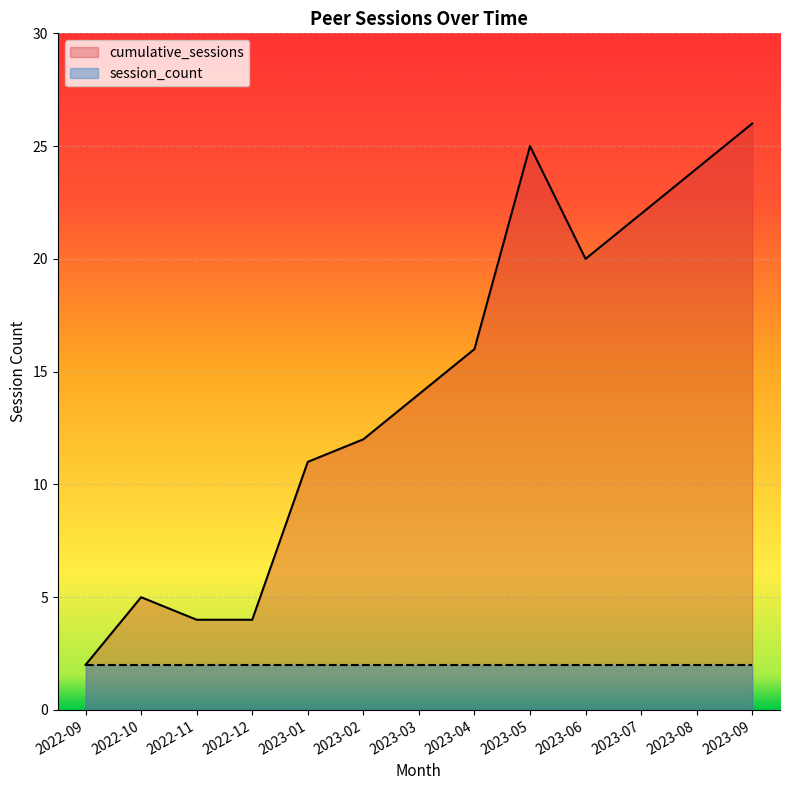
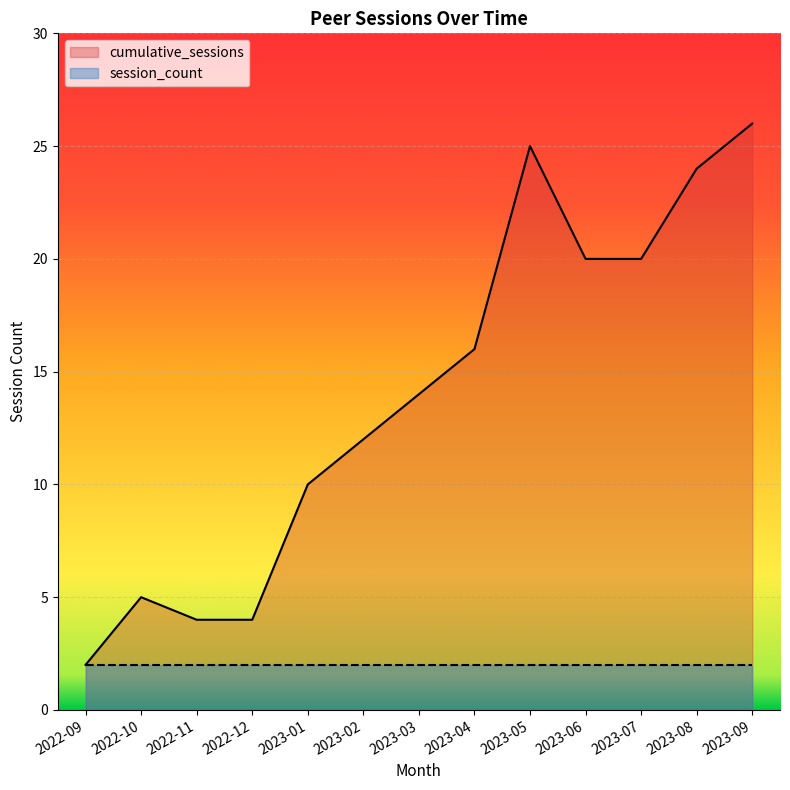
cumulative_sessions, 2023-01: 11 -> 10
cumulative_sessions, 2023-07: 22 -> 20
